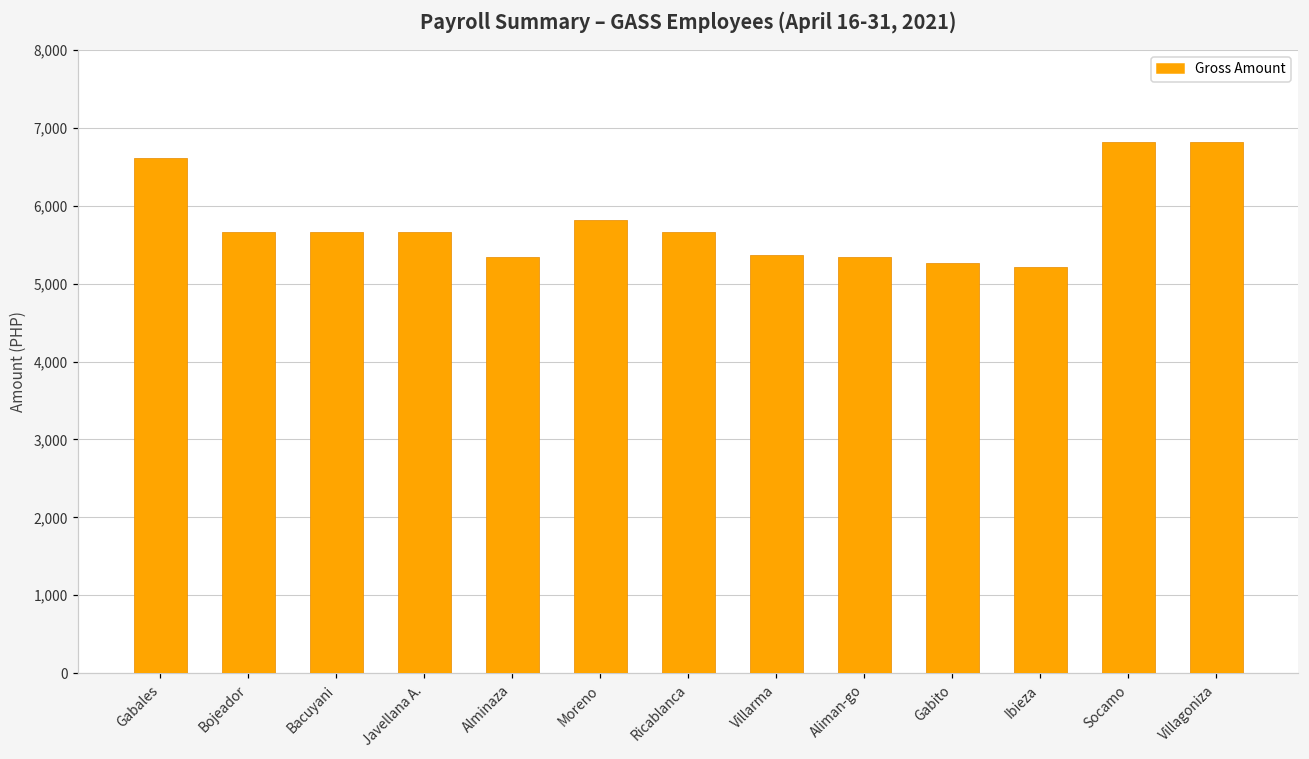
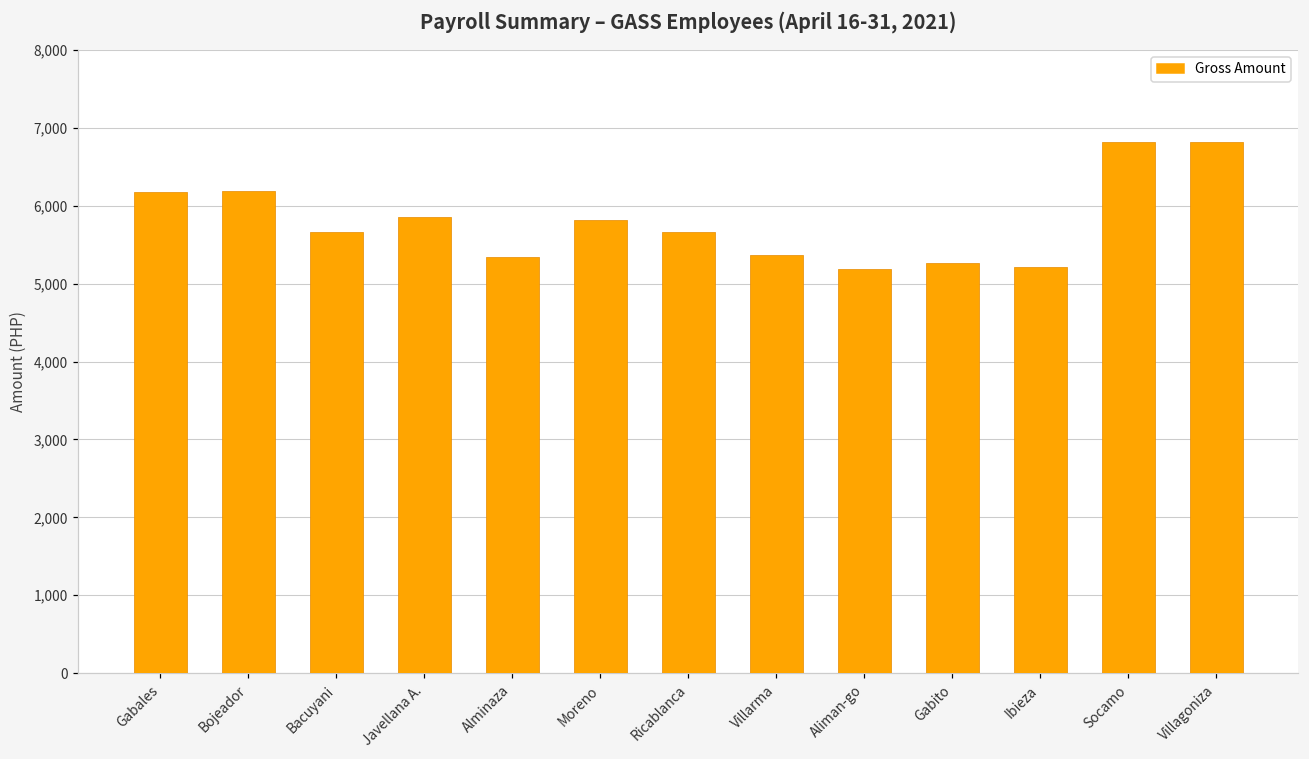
Gabales: 6,600 -> 6,200
Bojeador: 5,700 -> 6,200
Javellana A.: 5,700 -> 5,900
Aliman-go: 5,300 -> 5,200
